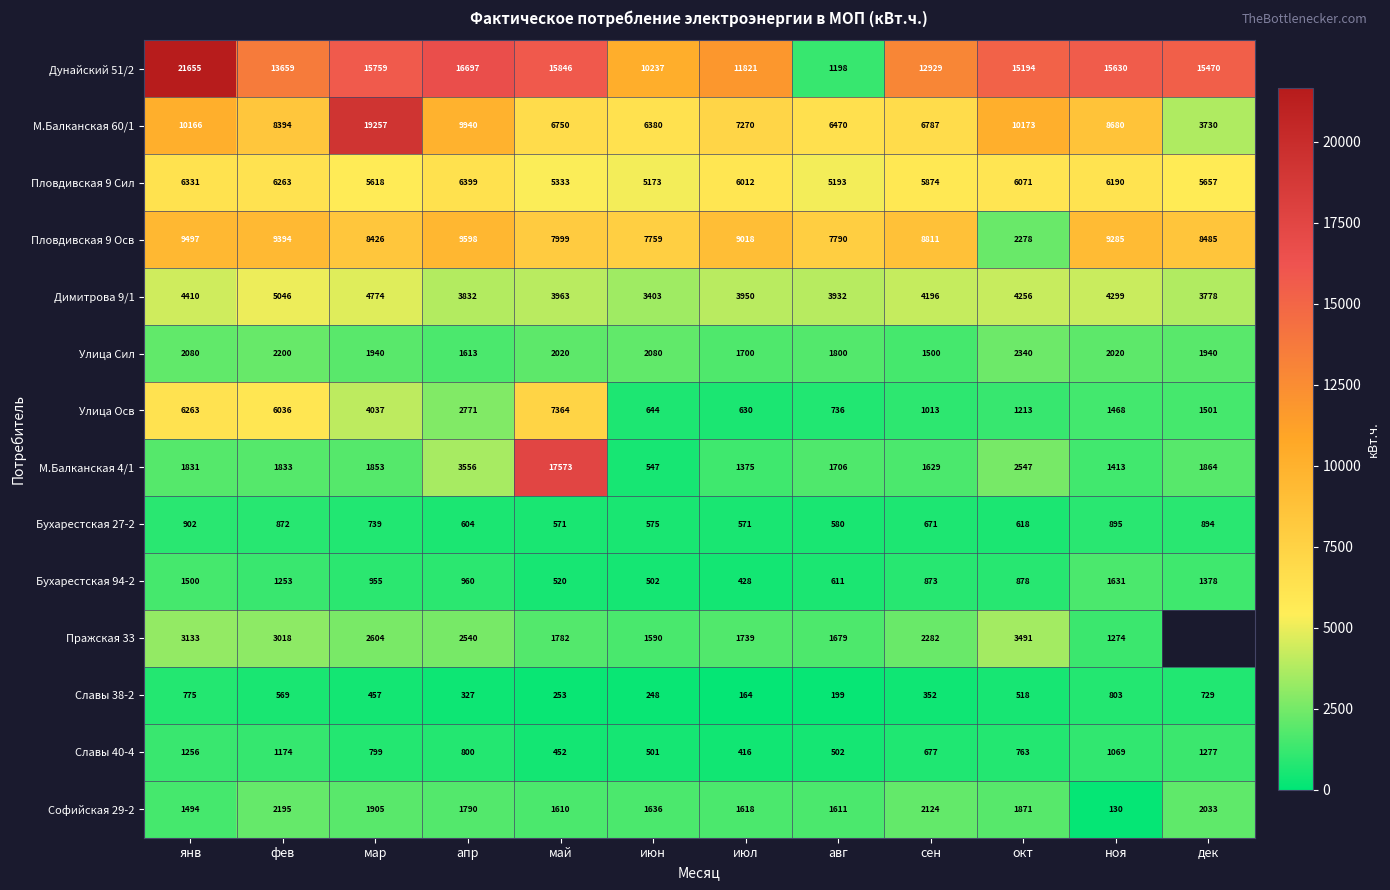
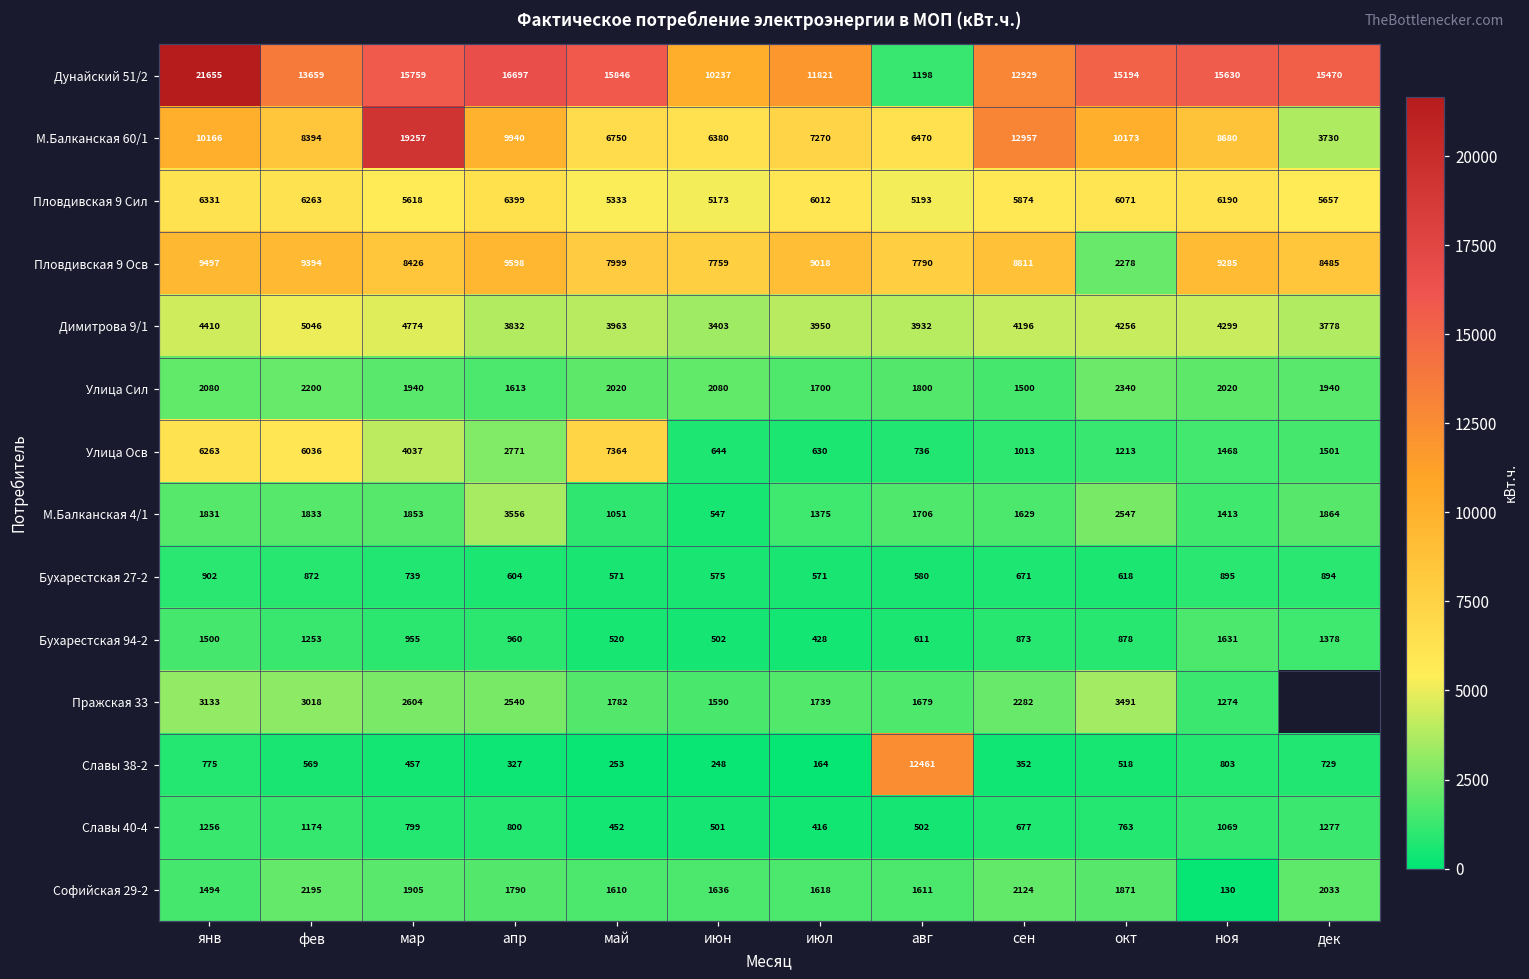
М.Балканская 60/1, сен: 6787 -> 12957
М.Балканская 4/1, май: 17573 -> 1051
Славы 38-2, авг: 199 -> 12461
